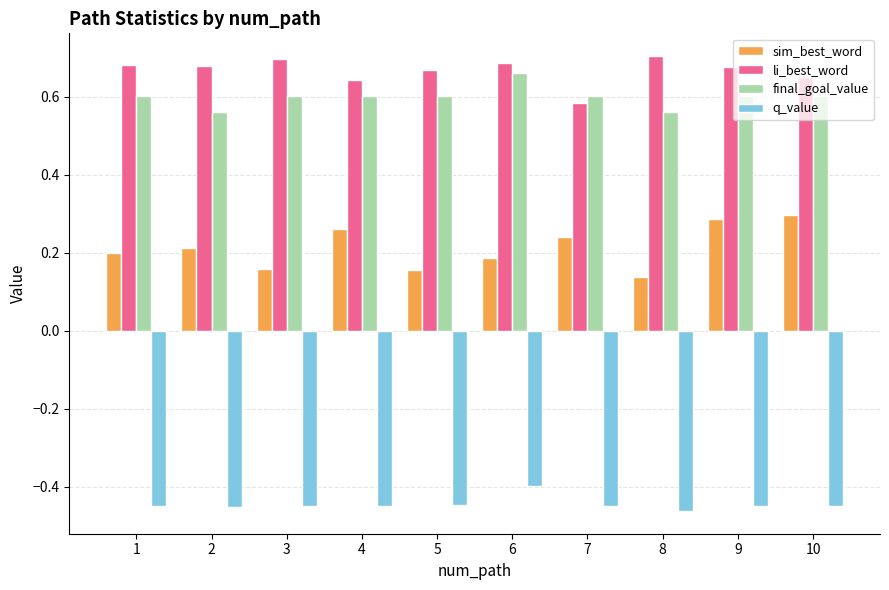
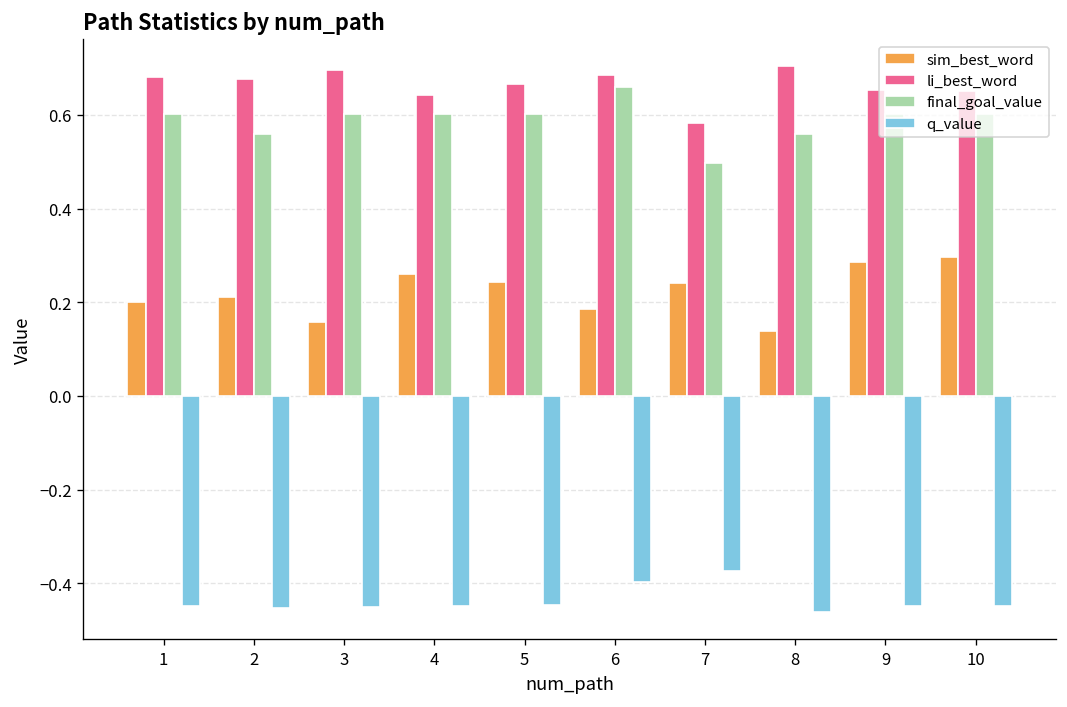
sim_best_word, 5: 0.16 -> 0.24
final_goal_value, 7: 0.60 -> 0.50
q_value, 7: -0.45 -> -0.37
li_best_word, 9: 0.67 -> 0.65
